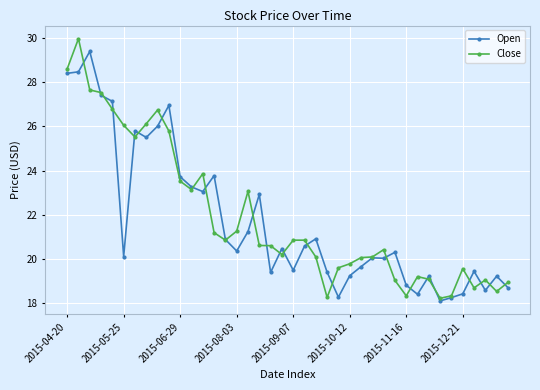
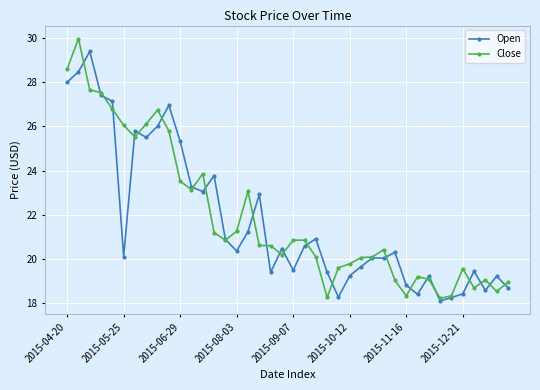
Open, 2015-04-20: 28.4 -> 28.0
Open, 2015-06-29: 23.7 -> 25.3
